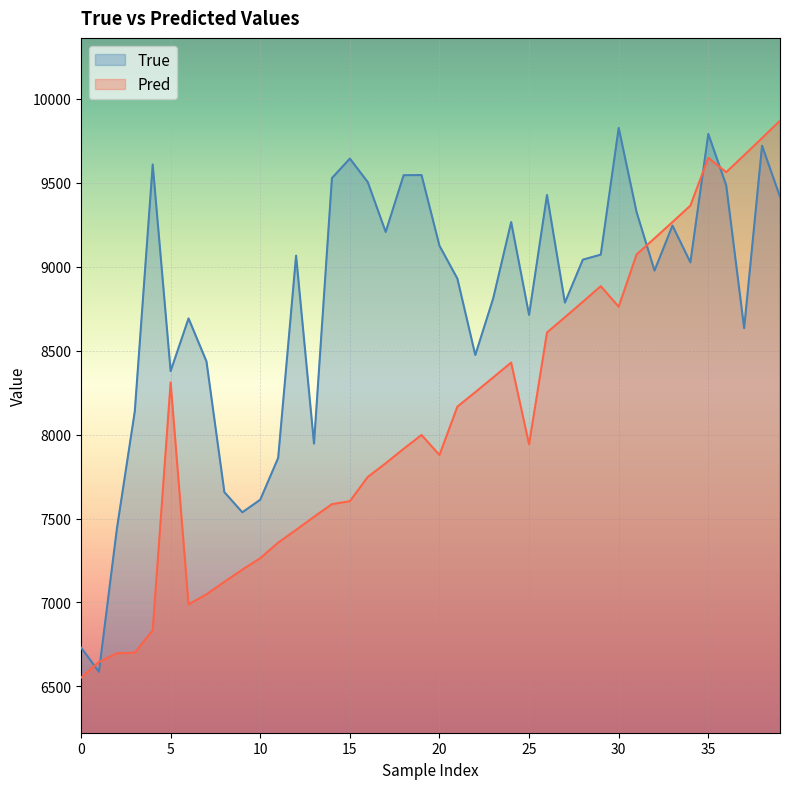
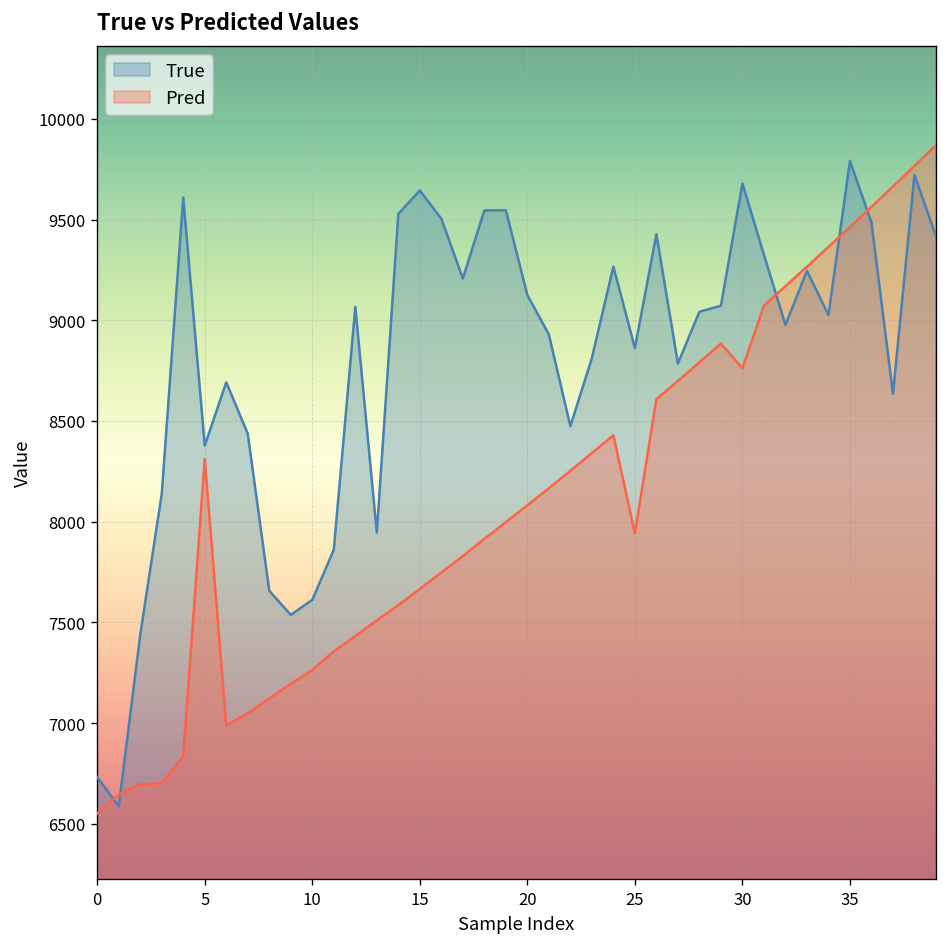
Pred, 15: 7600 -> 7670
Pred, 20: 7880 -> 8080
True, 25: 8710 -> 8860
True, 30: 9830 -> 9680
Pred, 35: 9650 -> 9460
